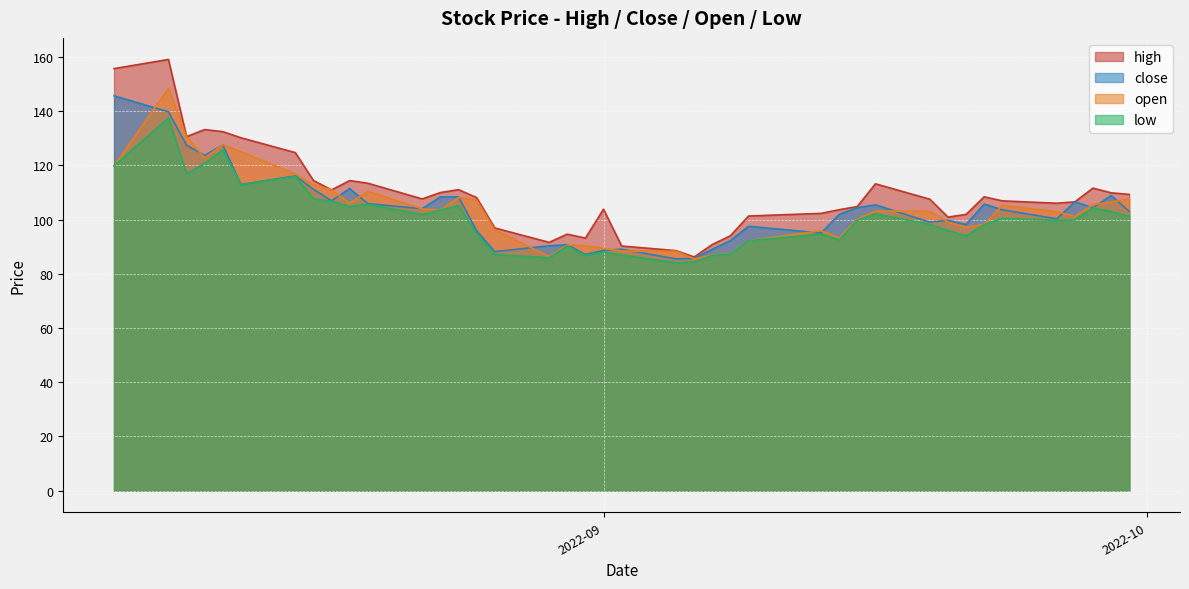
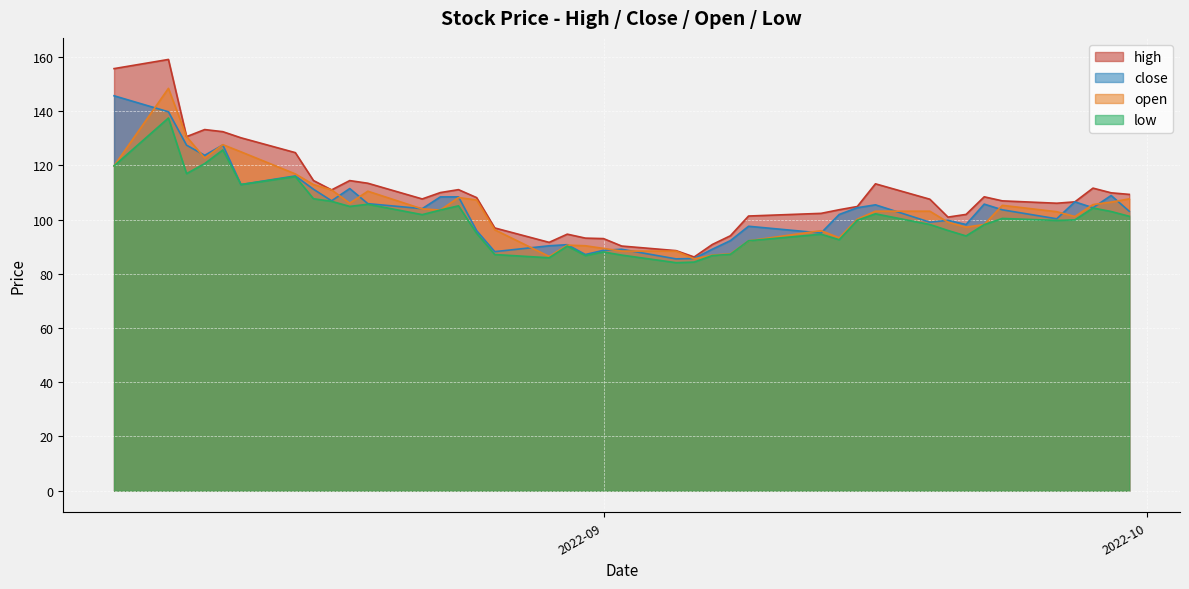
high, 2022-09: 104 -> 93
